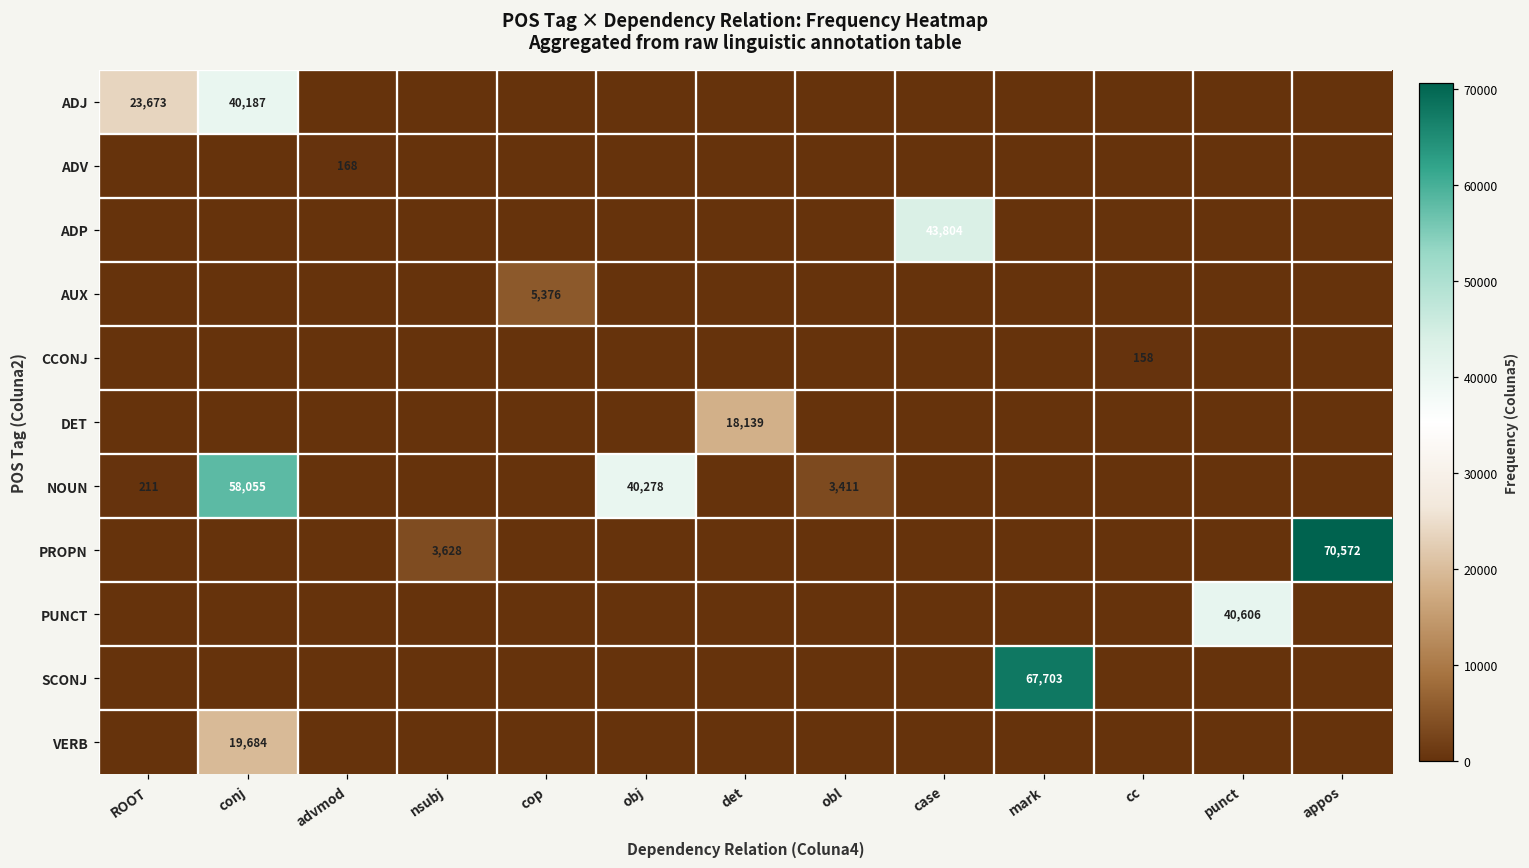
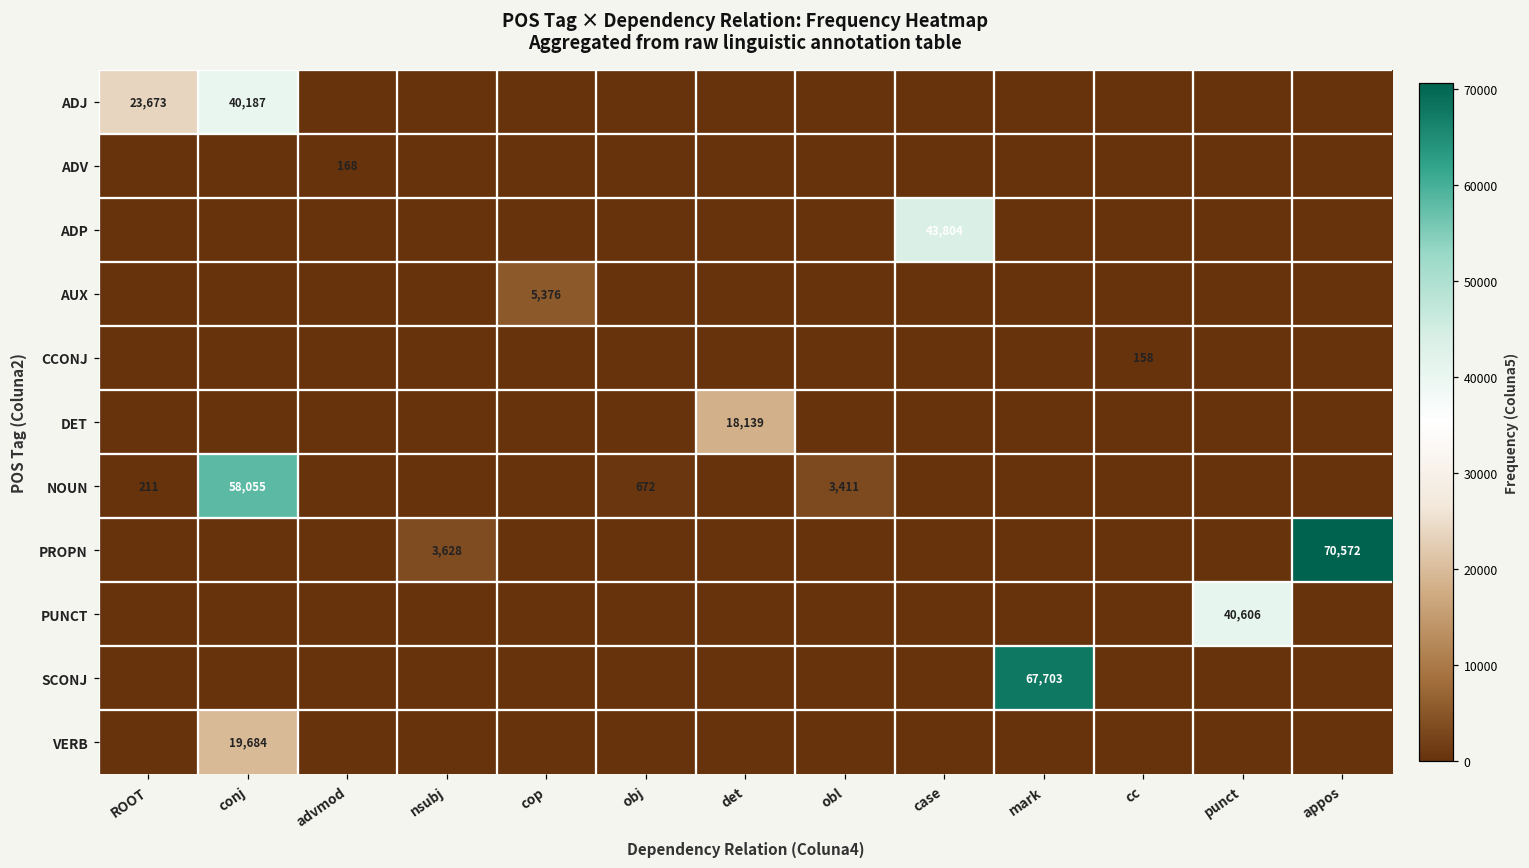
NOUN, obj: 40,278 -> 672
